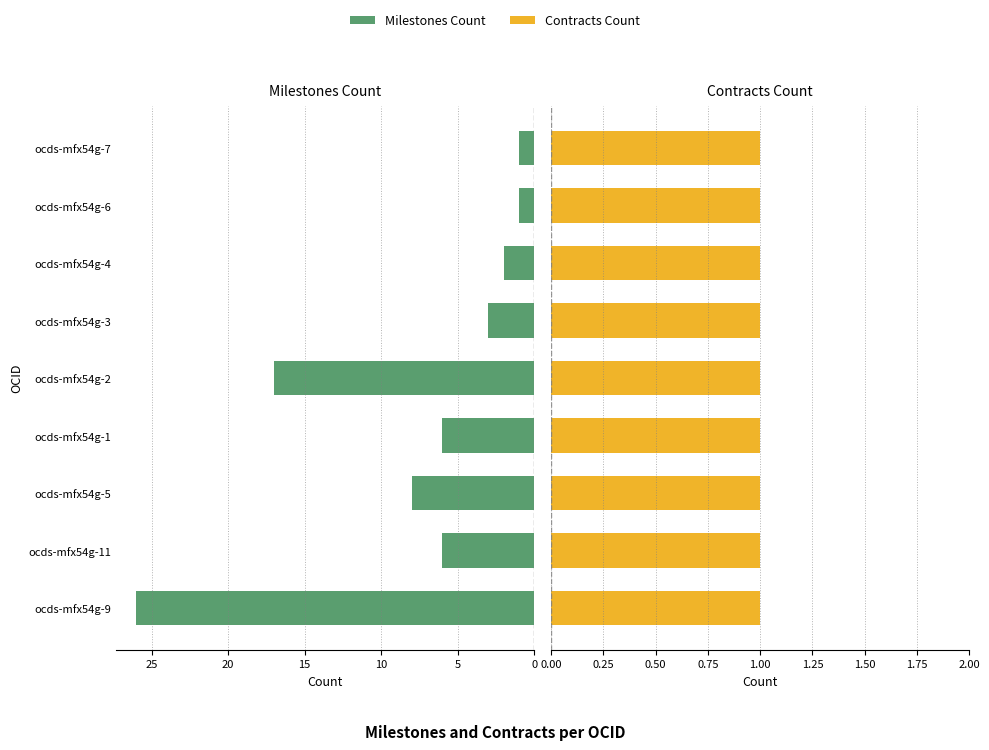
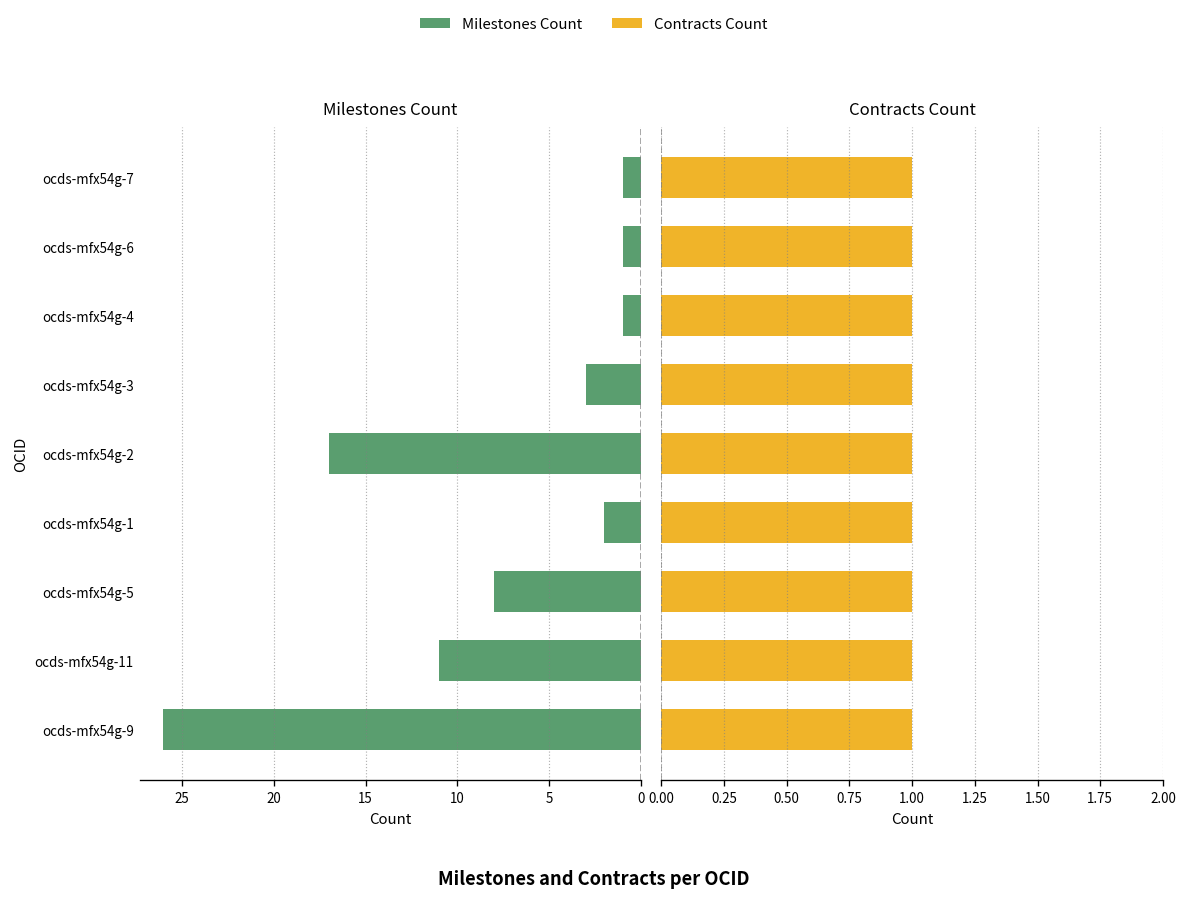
Milestones Count, ocds-mfx54g-4: 2 -> 1
Milestones Count, ocds-mfx54g-1: 6 -> 2
Milestones Count, ocds-mfx54g-11: 6 -> 11
